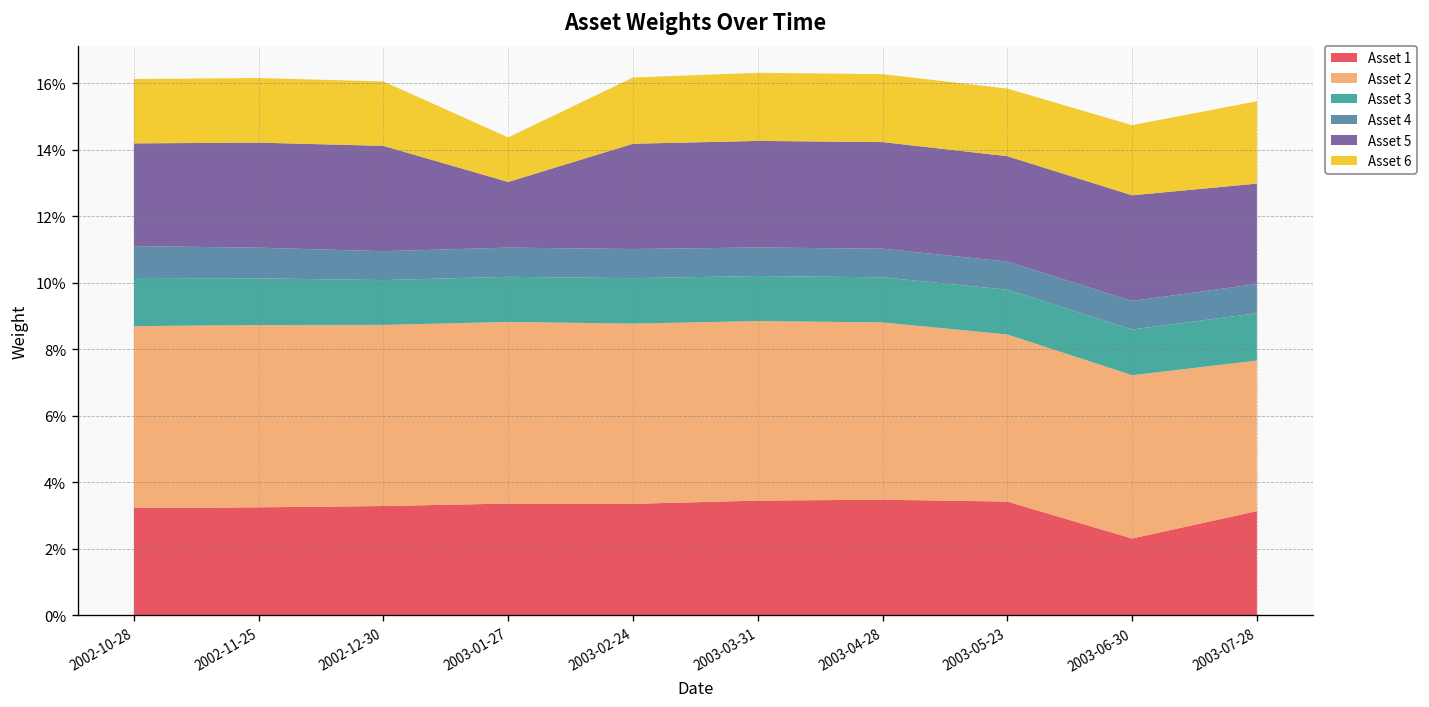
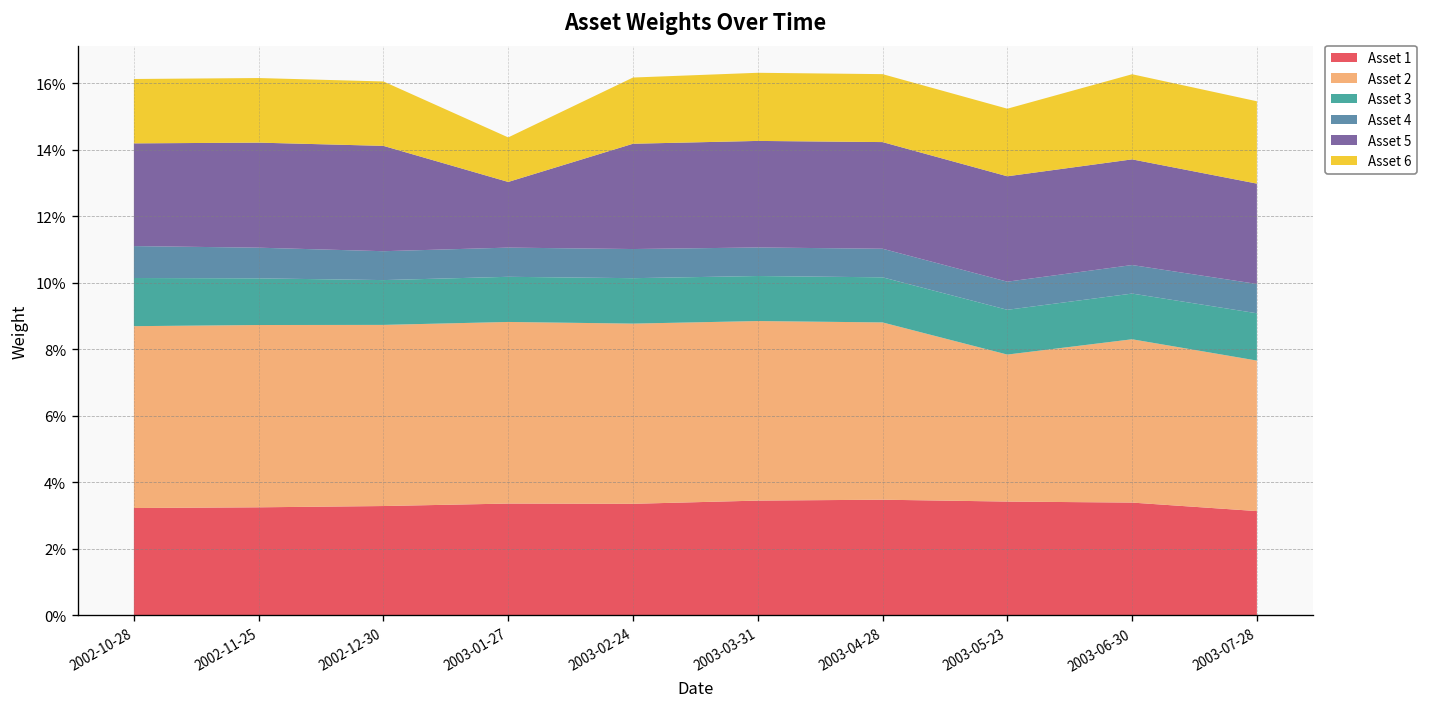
Asset 2, 2003-05-23: 5.0% -> 4.4%
Asset 1, 2003-06-30: 2.3% -> 3.4%
Asset 6, 2003-06-30: 2.1% -> 2.6%
